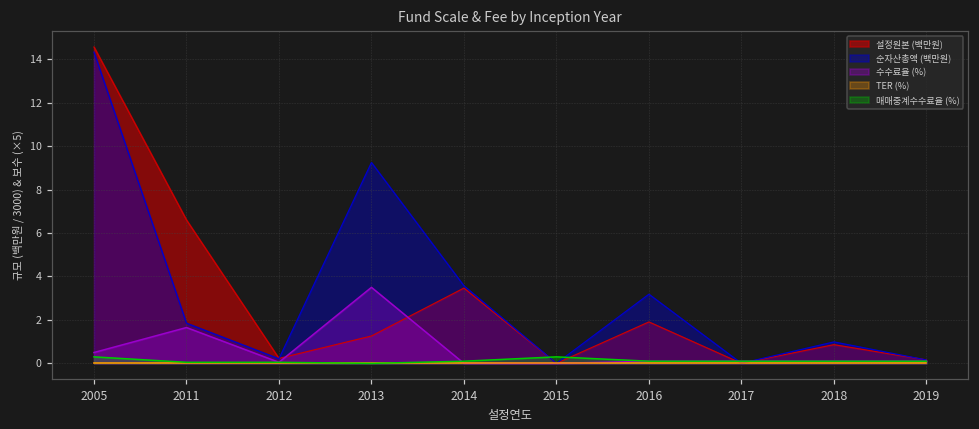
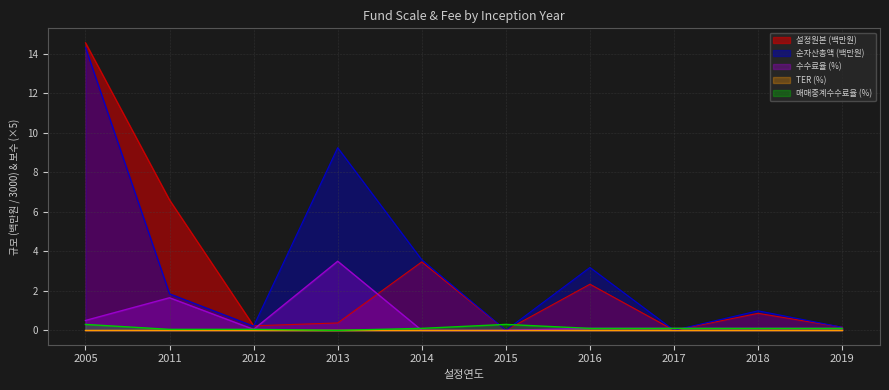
설정원본 (백만원), 2013: 1.3 -> 0.4
설정원본 (백만원), 2016: 1.9 -> 2.3
